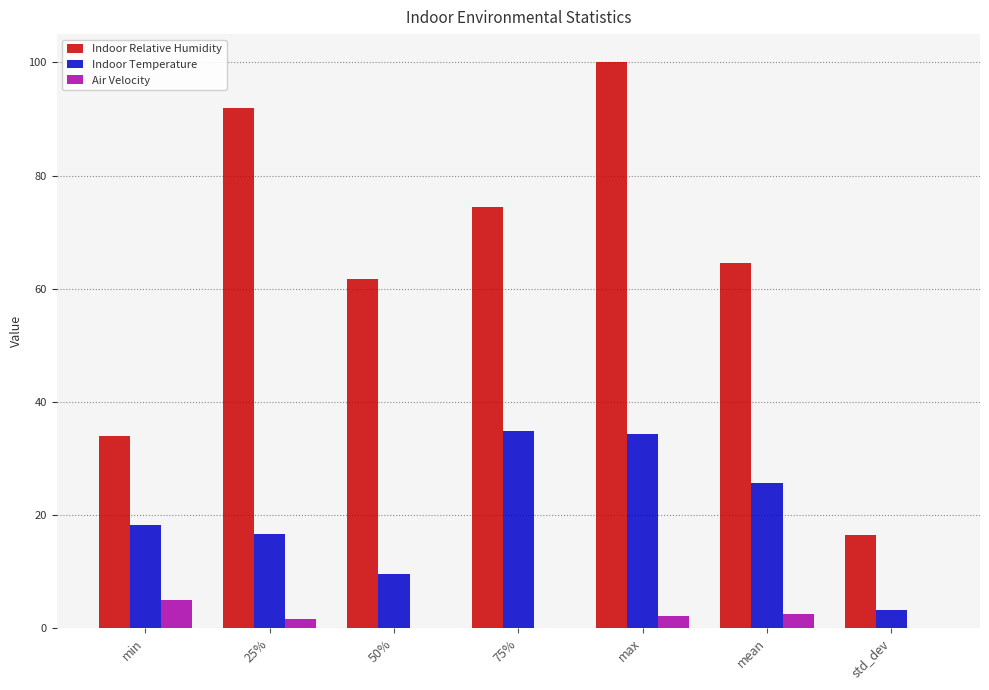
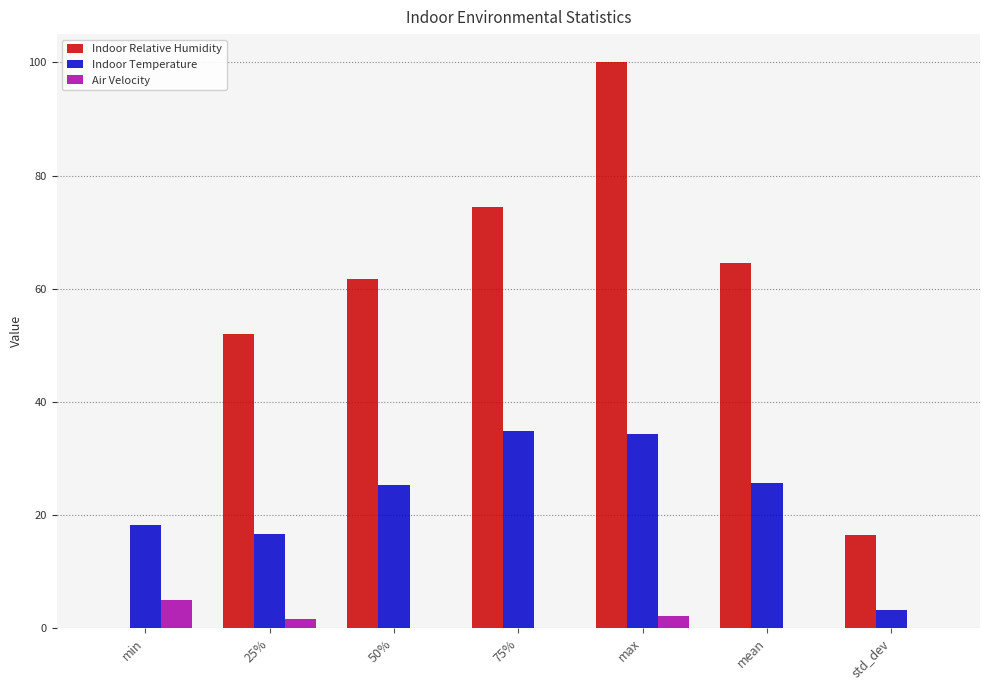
Indoor Relative Humidity, min: 34 -> 0
Indoor Relative Humidity, 25%: 92 -> 52
Indoor Temperature, 50%: 10 -> 25
Air Velocity, mean: 3 -> 0
